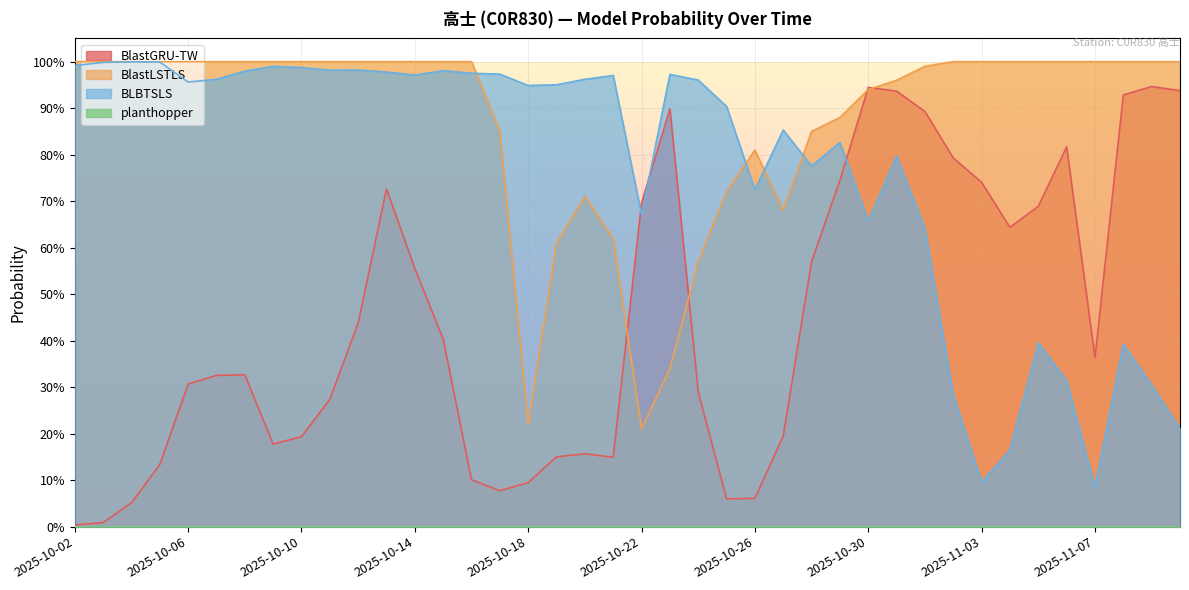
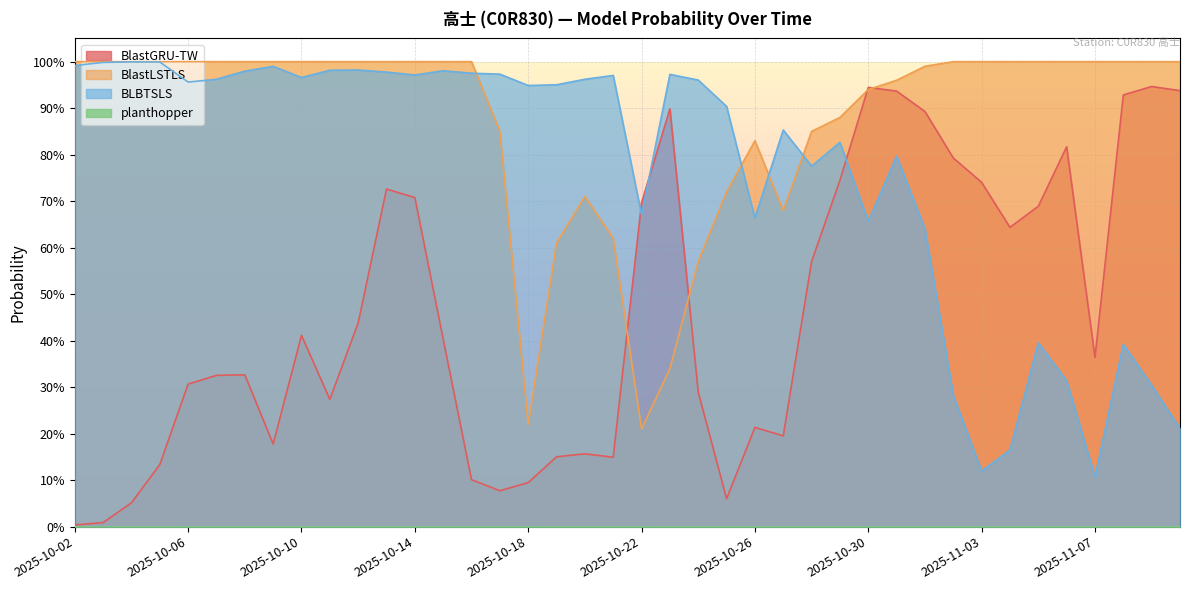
BlastGRU-TW, 2025-10-10: 19% -> 41%
BLBTSLS, 2025-10-10: 99% -> 97%
BlastGRU-TW, 2025-10-14: 55% -> 71%
BlastGRU-TW, 2025-10-26: 6% -> 21%
BlastLSTLS, 2025-10-26: 81% -> 83%
BLBTSLS, 2025-10-26: 72% -> 66%
BLBTSLS, 2025-11-03: 10% -> 12%
BLBTSLS, 2025-11-07: 8% -> 11%
